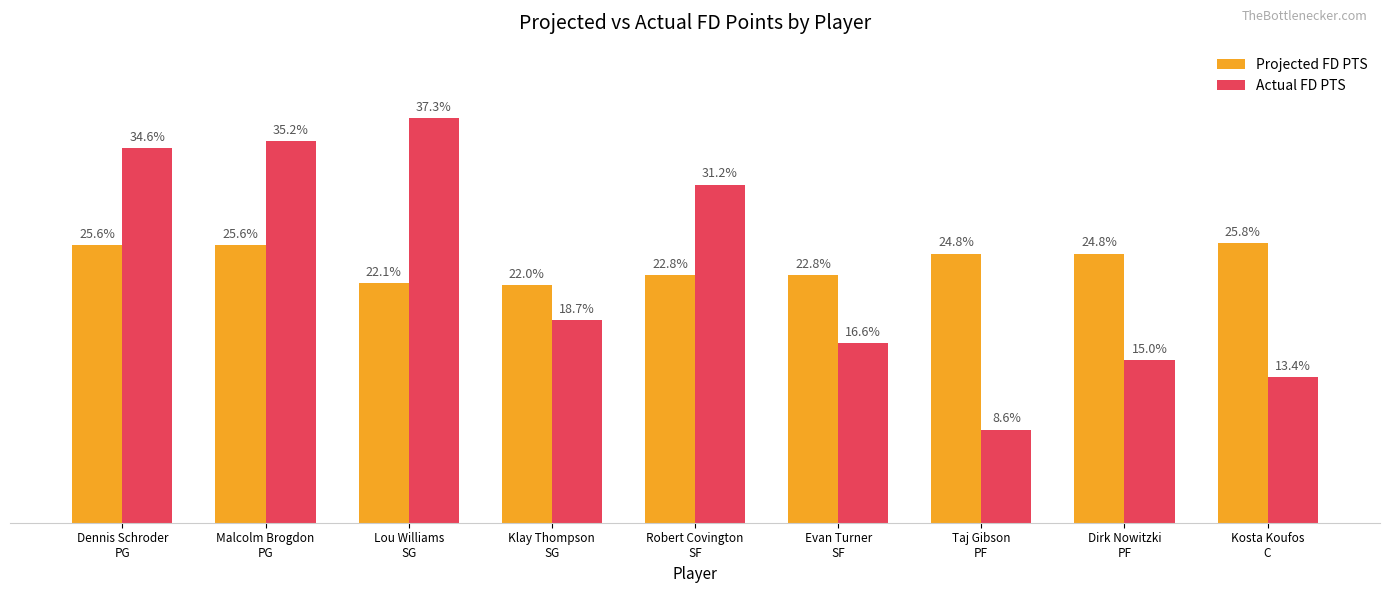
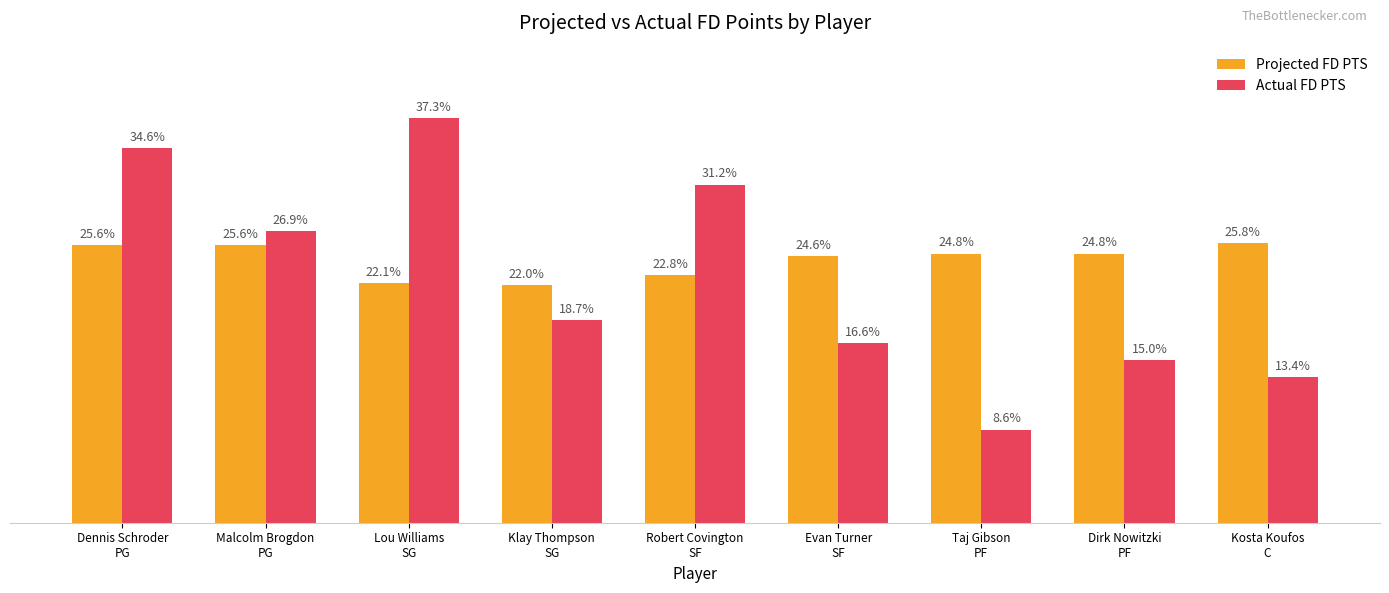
Actual FD PTS, Malcolm Brogdon PG: 35.2% -> 26.9%
Projected FD PTS, Evan Turner SF: 22.8% -> 24.6%
